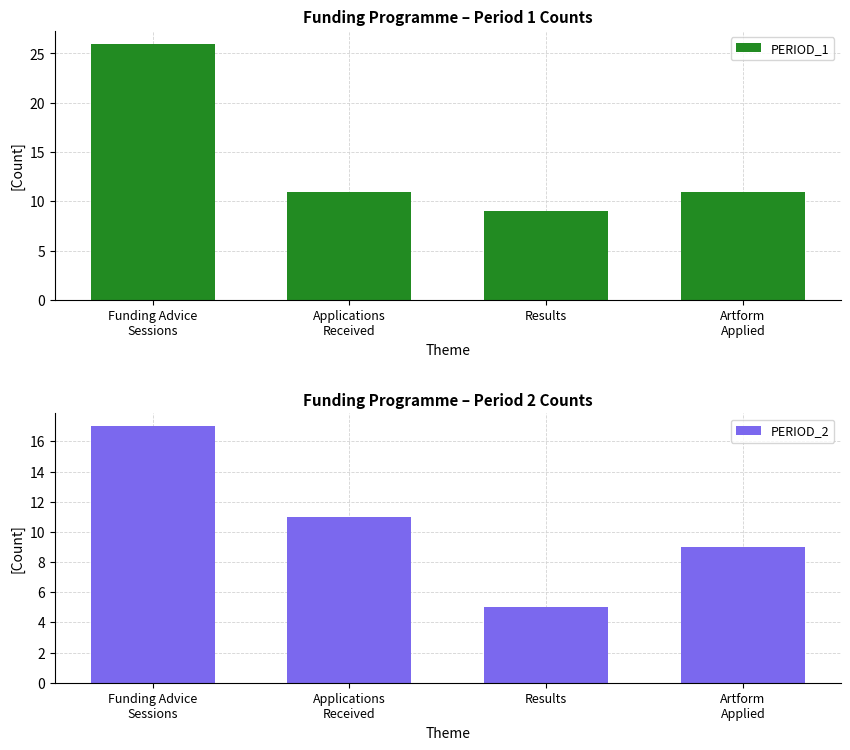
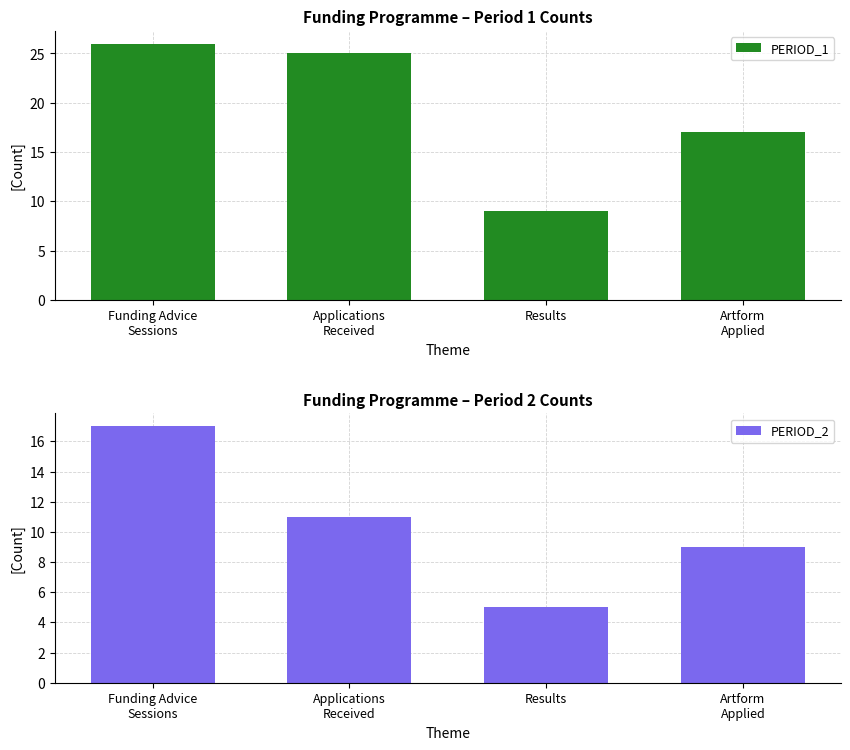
Funding Programme – Period 1 Counts, Applications Received: 11 -> 25
Funding Programme – Period 1 Counts, Artform Applied: 11 -> 17
